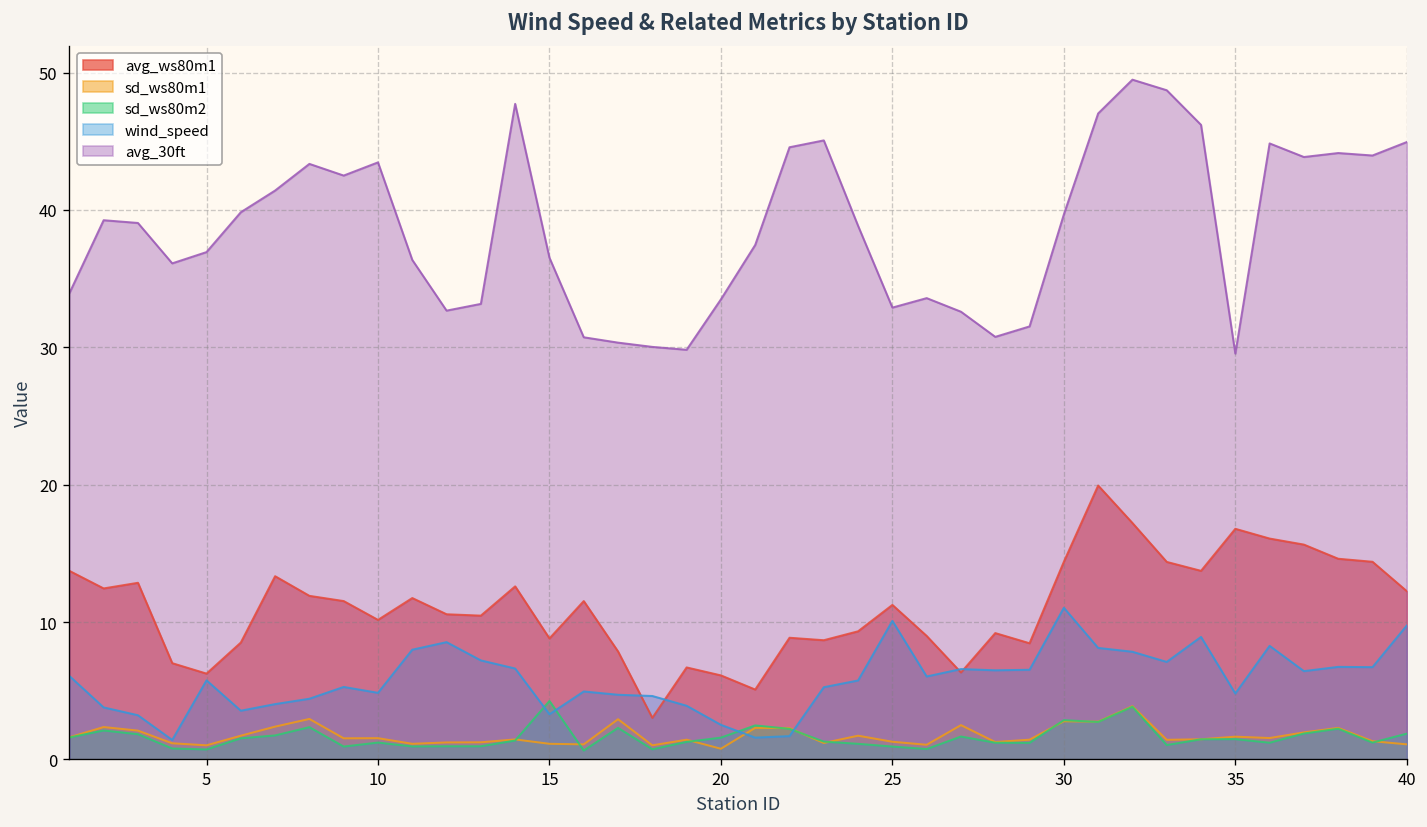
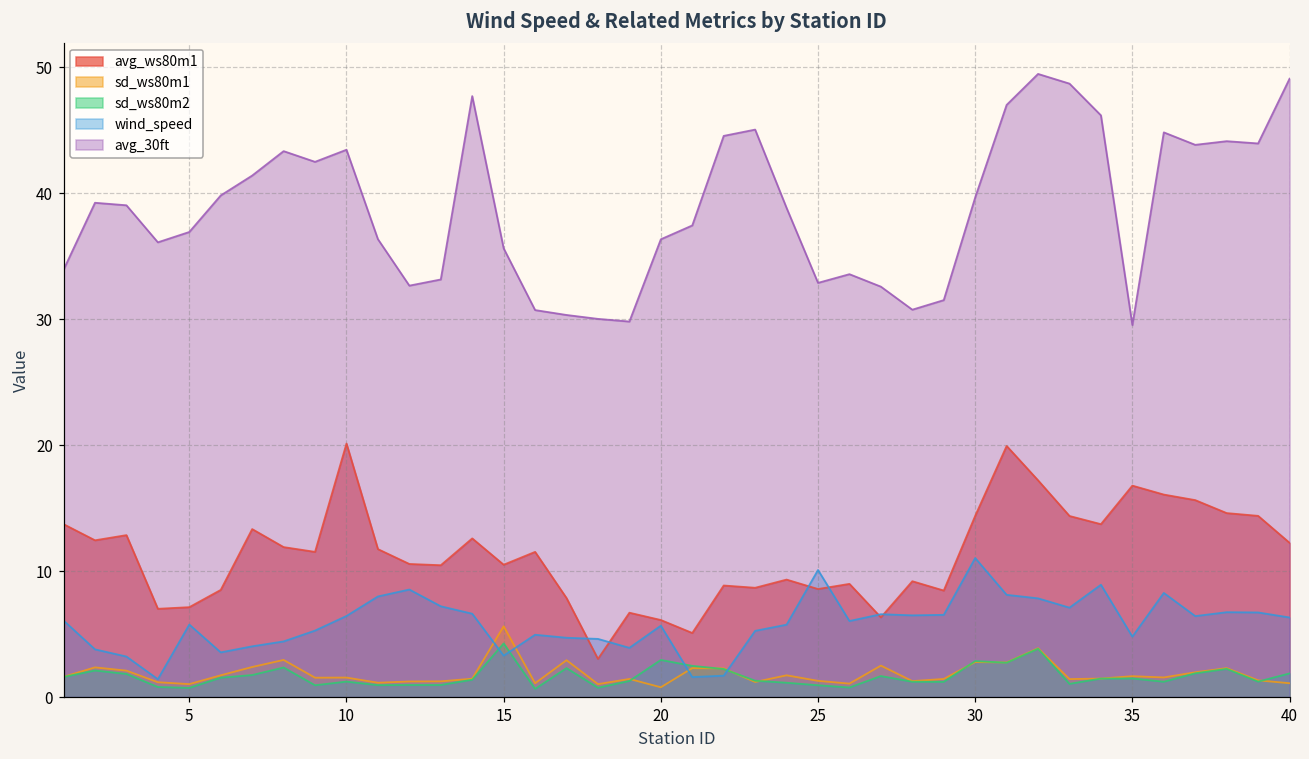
avg_ws80m1, 5: 6.3 -> 7.1
avg_ws80m1, 10: 10.2 -> 20.1
wind_speed, 10: 4.9 -> 6.4
avg_ws80m1, 15: 8.8 -> 10.5
sd_ws80m1, 15: 1.1 -> 5.6
avg_30ft, 15: 36.5 -> 35.6
sd_ws80m2, 20: 1.6 -> 3.0
wind_speed, 20: 2.5 -> 5.7
avg_30ft, 20: 33.5 -> 36.4
avg_ws80m1, 25: 11.3 -> 8.6
wind_speed, 40: 9.8 -> 6.3
avg_30ft, 40: 44.9 -> 49.1
